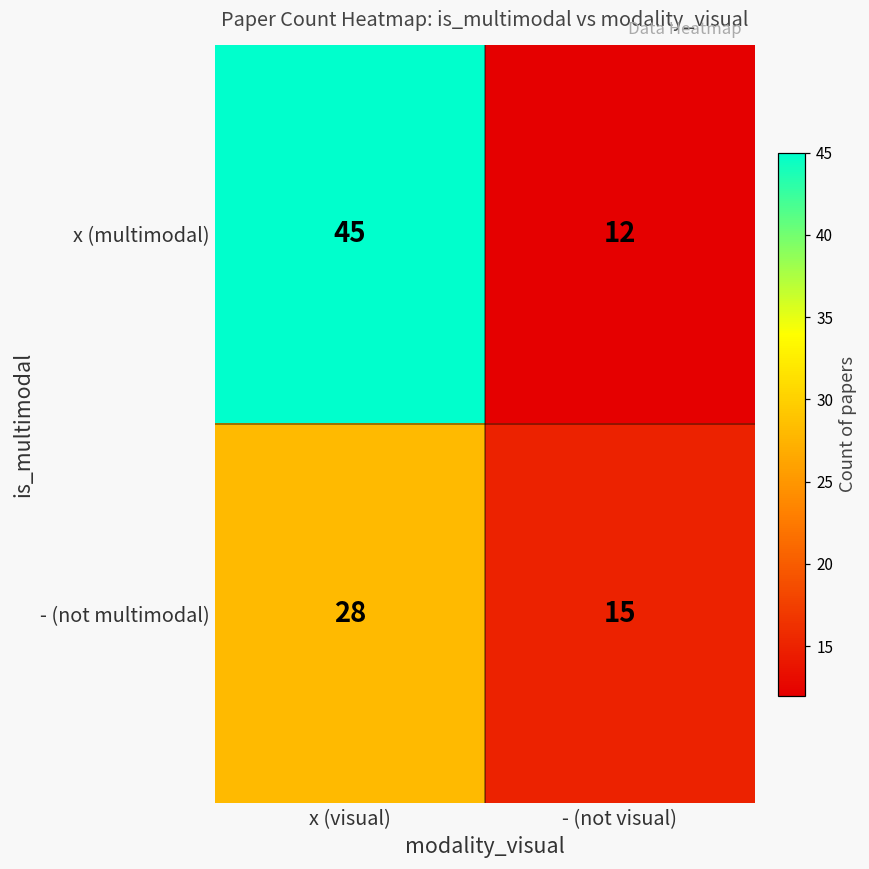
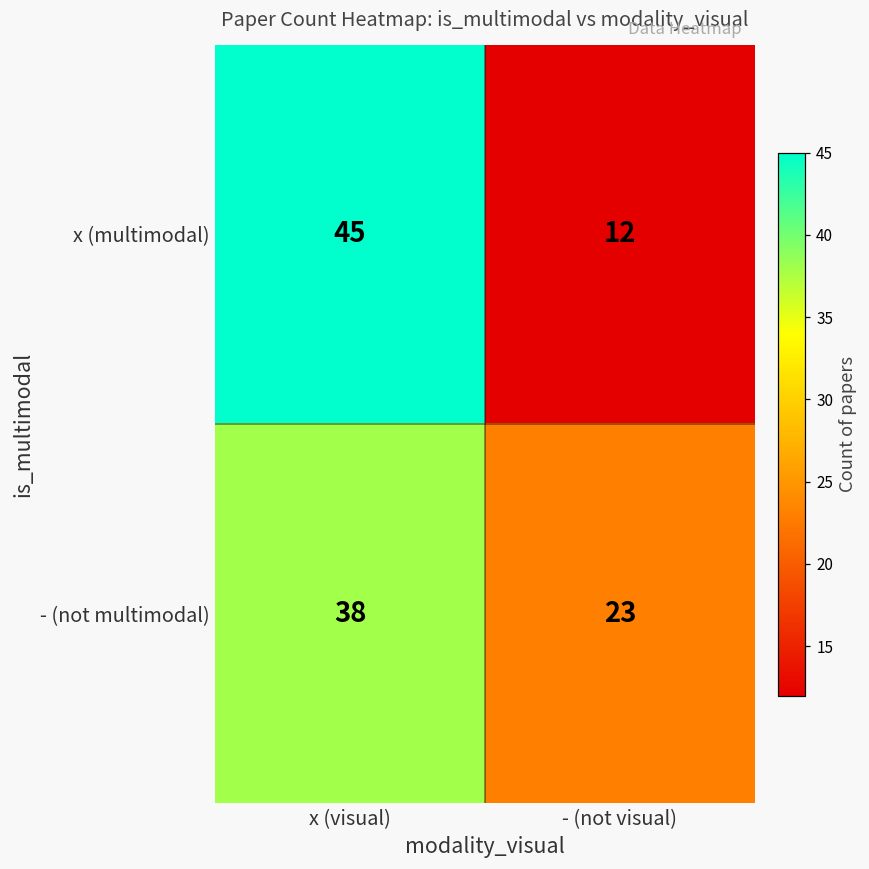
- (not multimodal), x (visual): 28 -> 38
- (not multimodal), - (not visual): 15 -> 23
